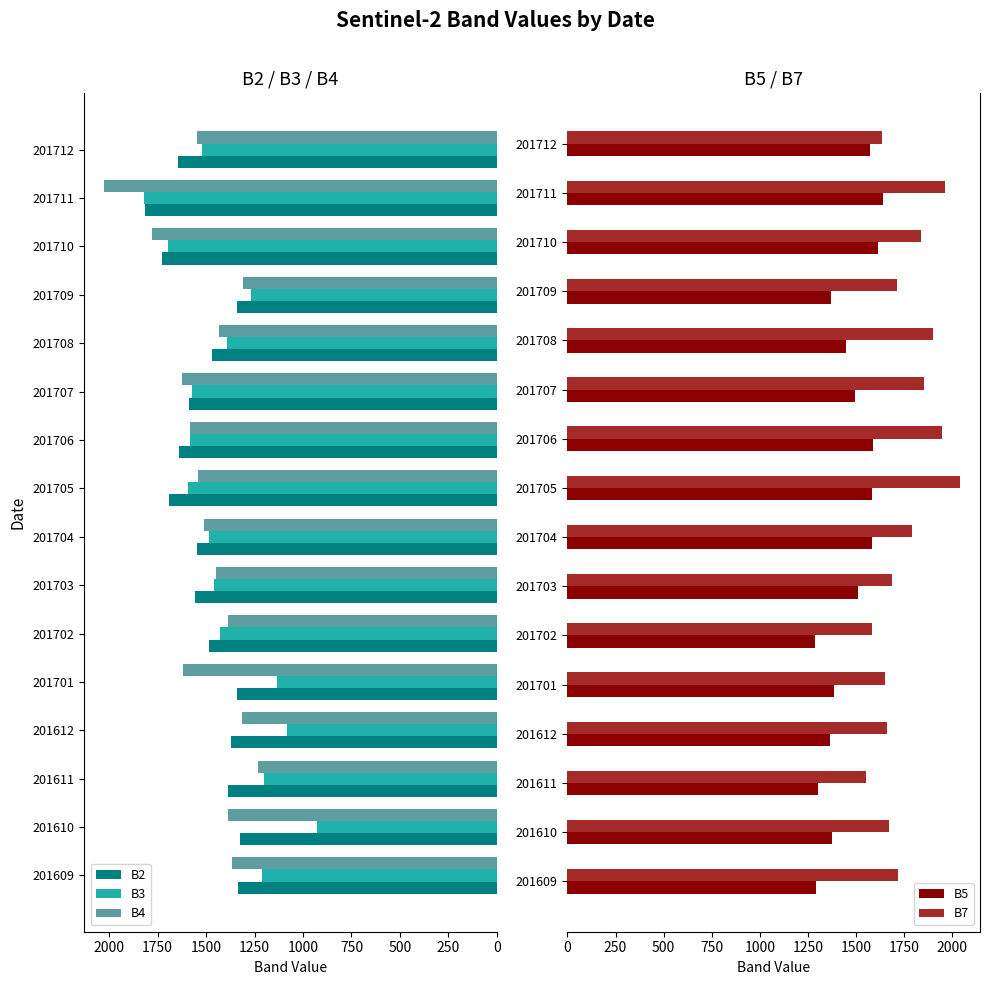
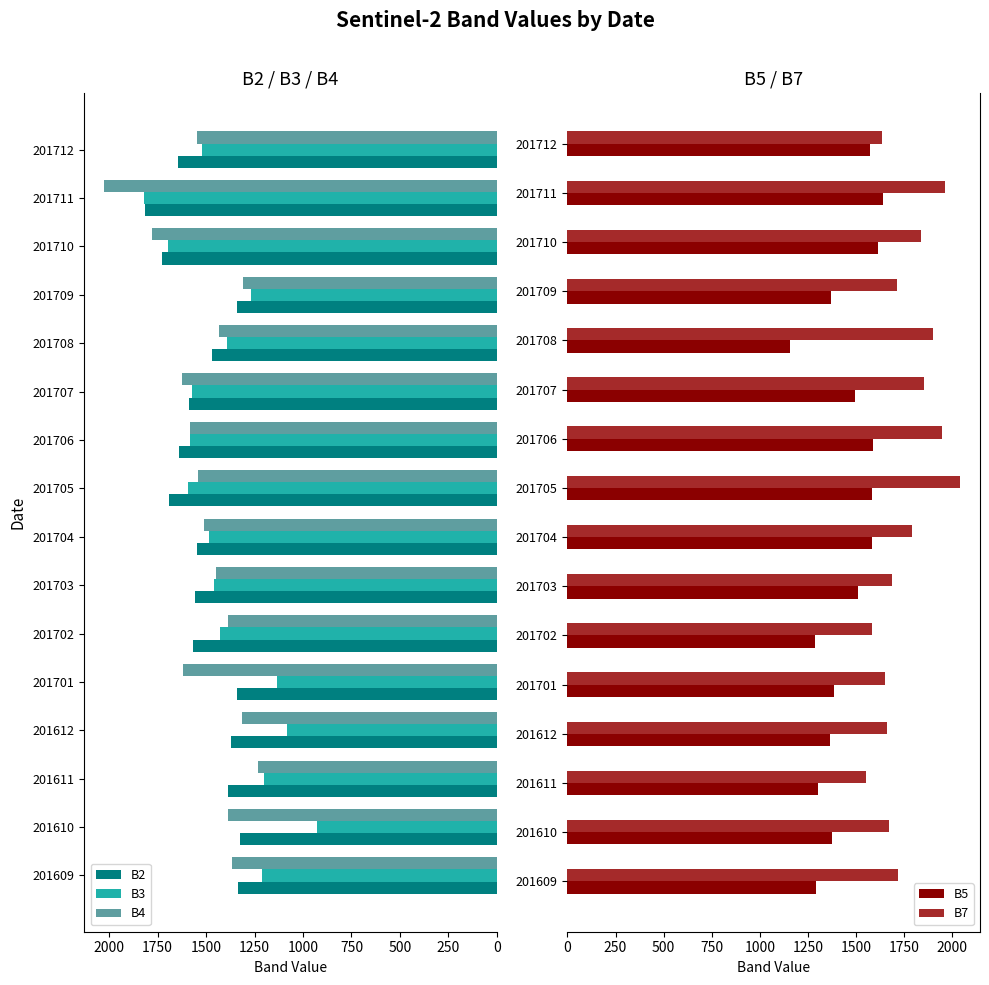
B2 / B3 / B4, B2, 201702: 1490 -> 1570
B5 / B7, B5, 201708: 1450 -> 1160
